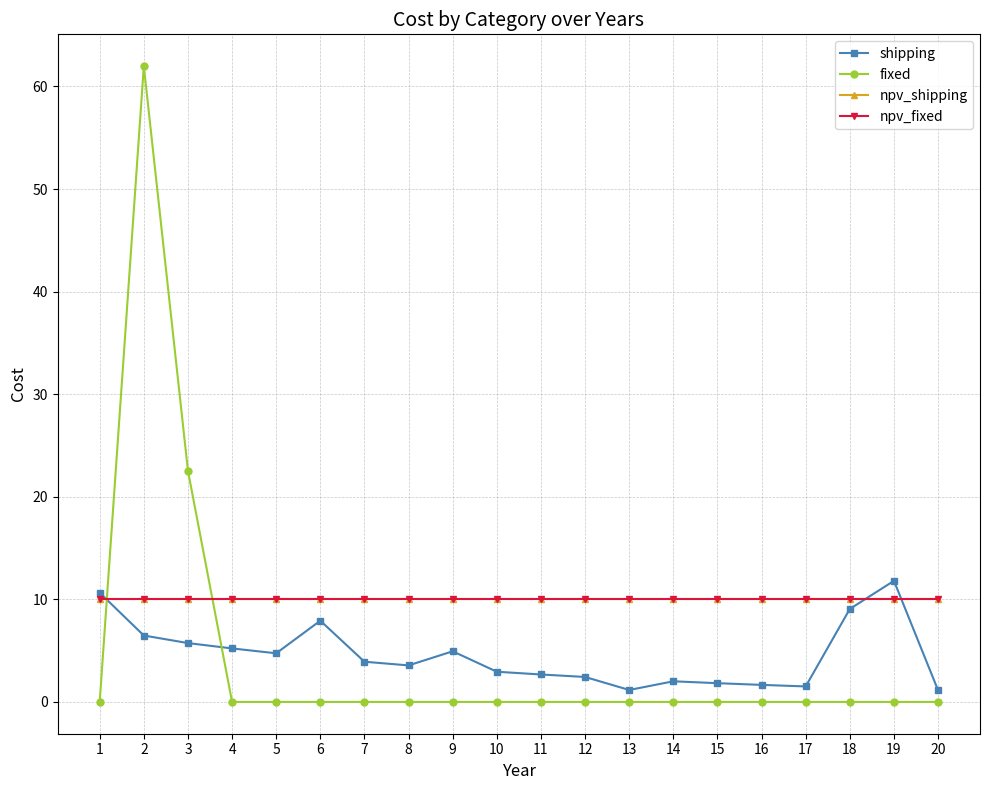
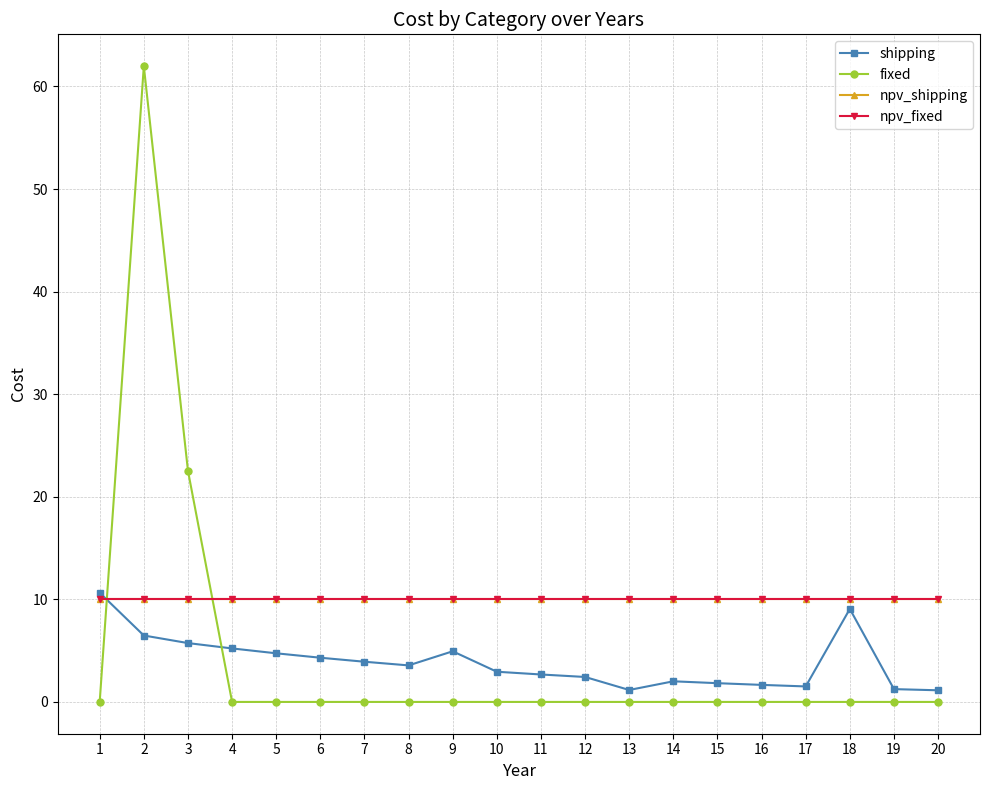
shipping, 6: 7.9 -> 4.3
shipping, 19: 11.8 -> 1.2
